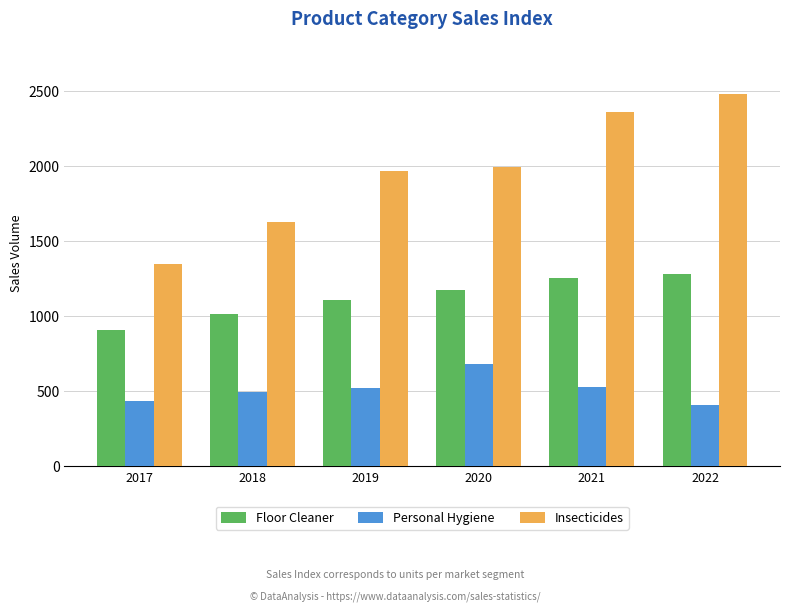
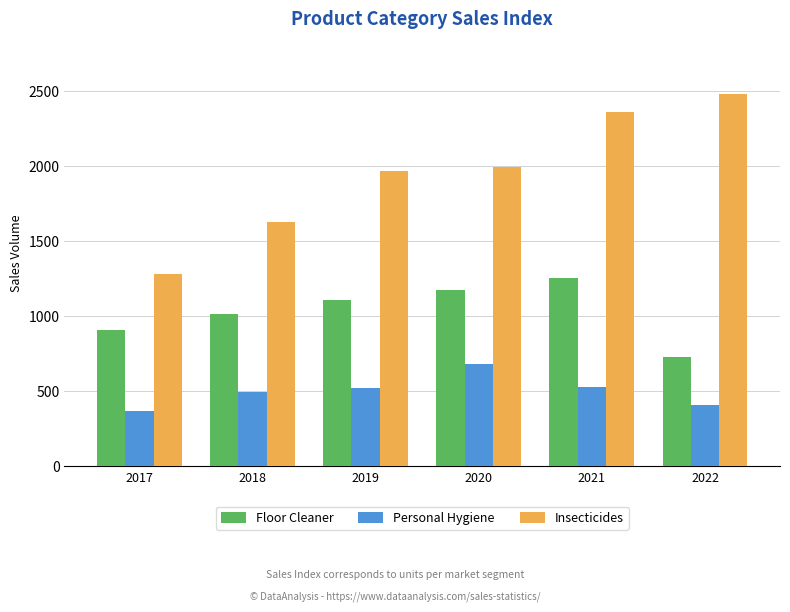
Personal Hygiene, 2017: 430 -> 370
Insecticides, 2017: 1350 -> 1280
Floor Cleaner, 2022: 1280 -> 730
